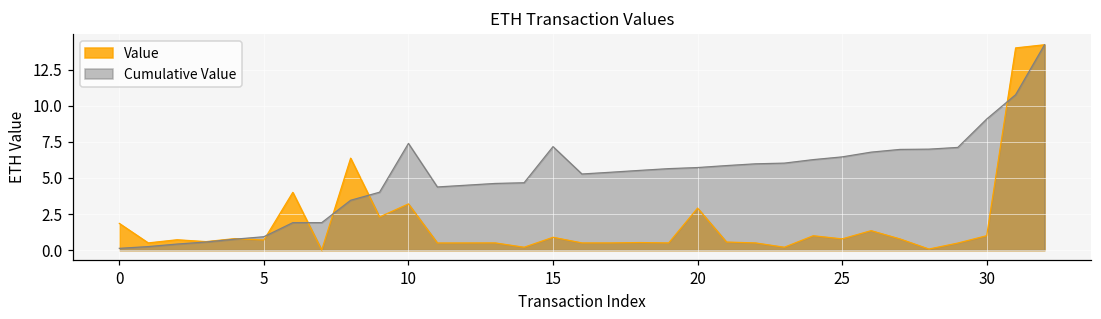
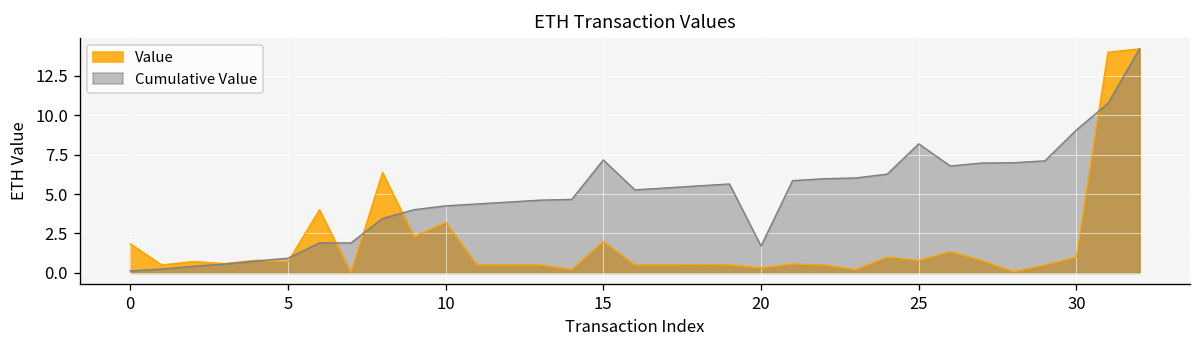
Cumulative Value, 10: 7.4 -> 4.3
Value, 15: 0.9 -> 2.0
Value, 20: 2.9 -> 0.3
Cumulative Value, 20: 5.7 -> 1.7
Cumulative Value, 25: 6.5 -> 8.2
